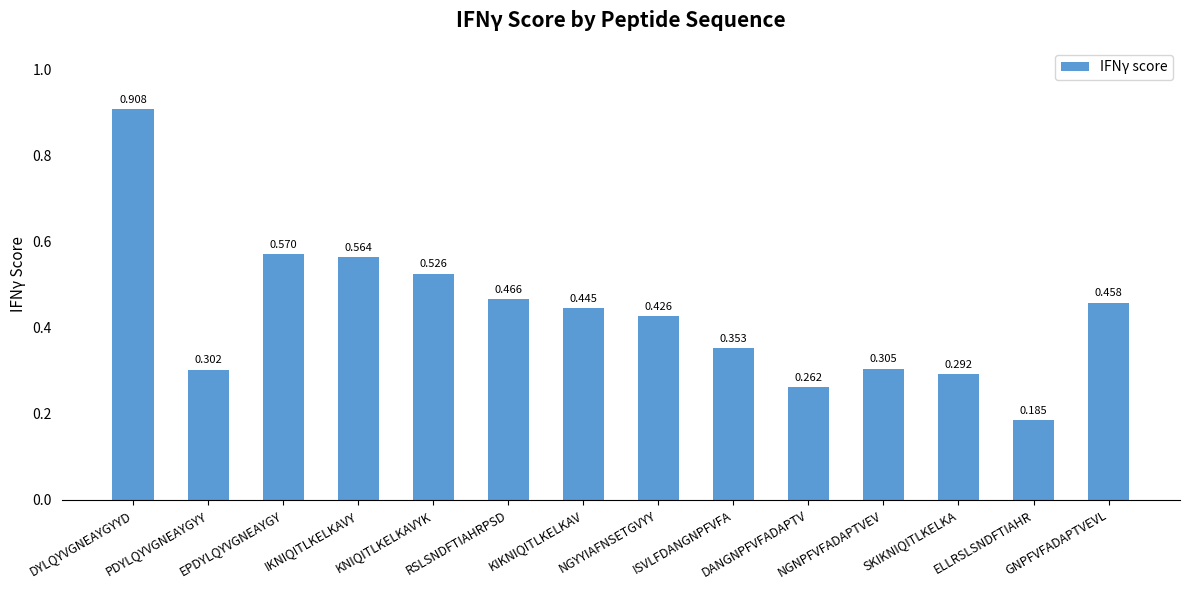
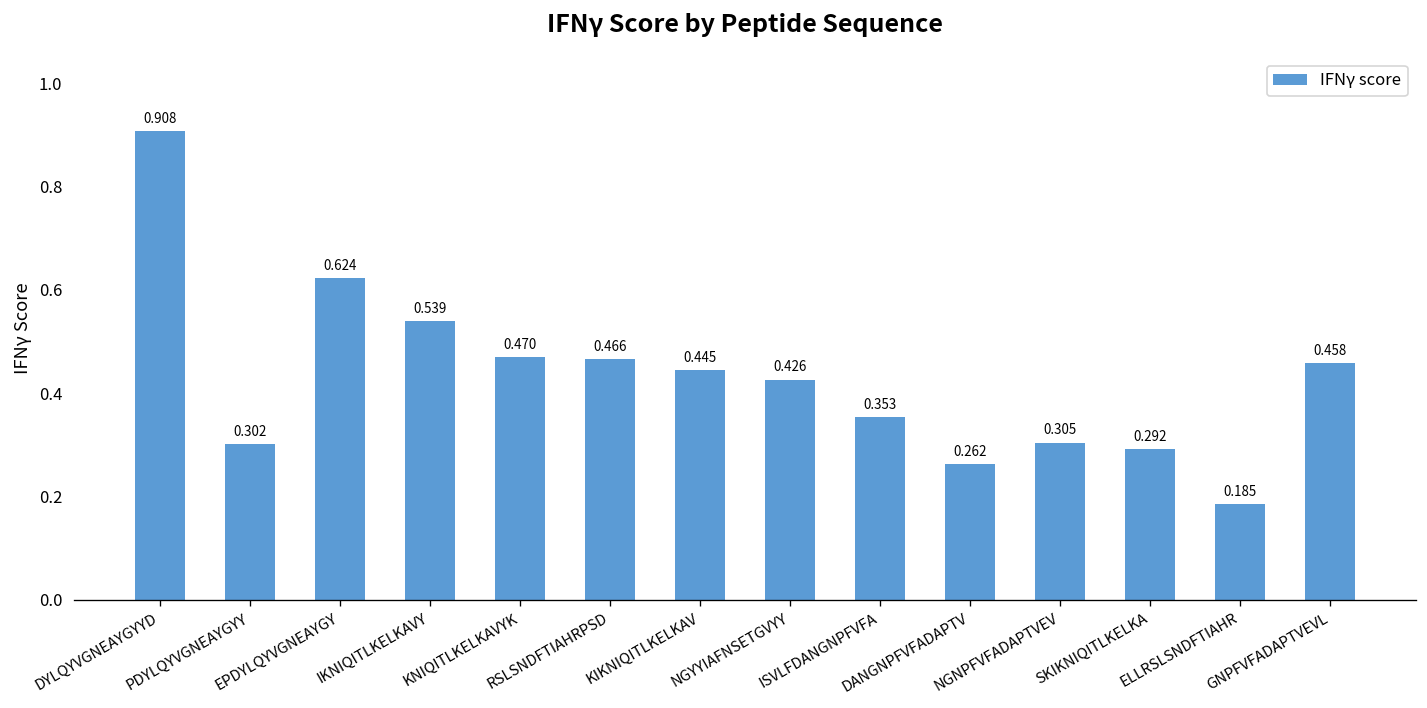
EPDYLQYVGNEAYGY: 0.570 -> 0.624
IKNIQITLKELKAVY: 0.564 -> 0.539
KNIQITLKELKAVYK: 0.526 -> 0.470
